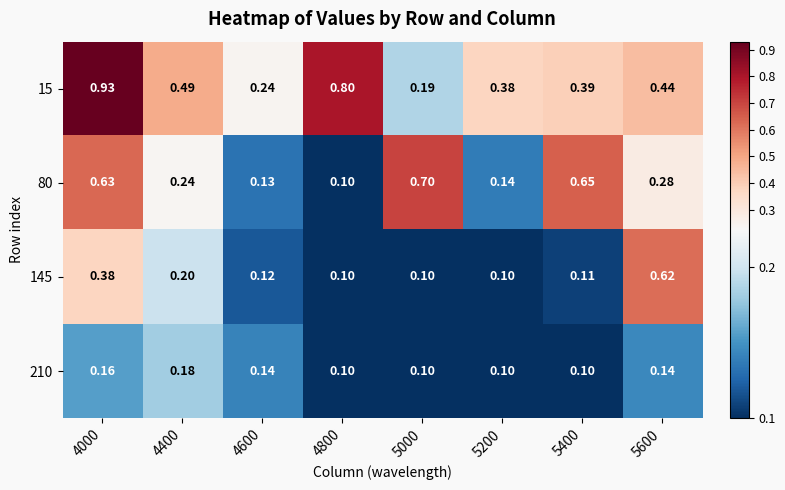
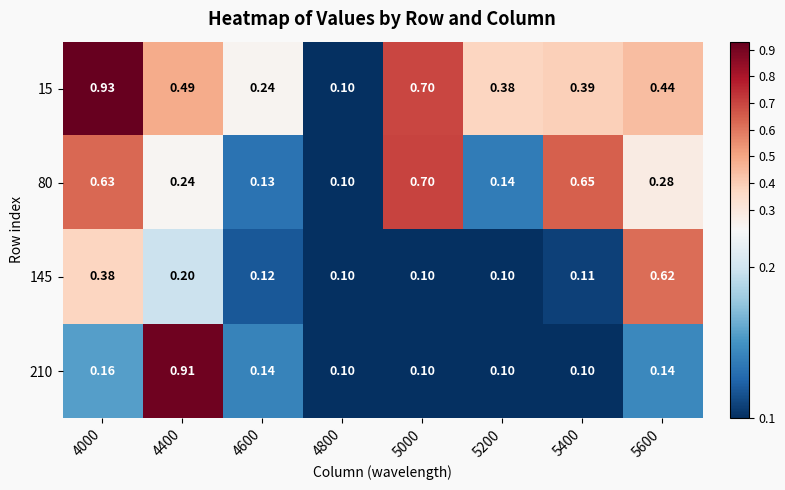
15, 4800: 0.80 -> 0.10
15, 5000: 0.19 -> 0.70
210, 4400: 0.18 -> 0.91
